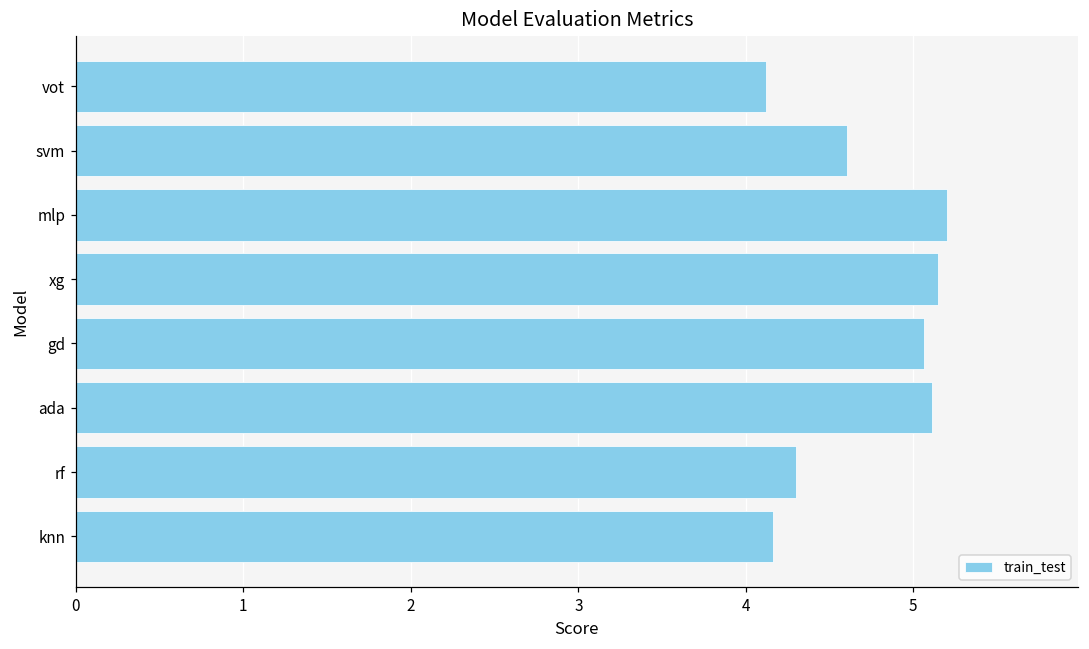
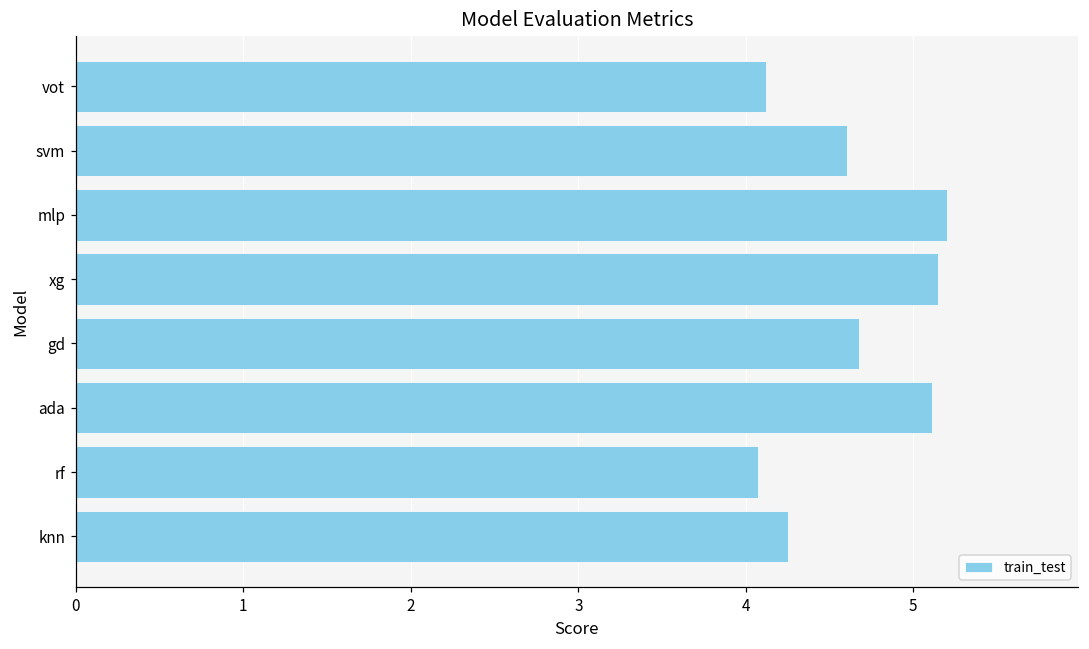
gd: 5.07 -> 4.67
rf: 4.30 -> 4.07
knn: 4.16 -> 4.25
